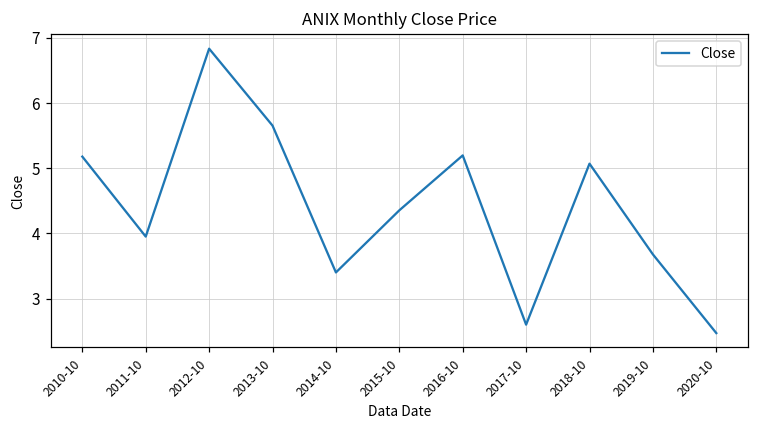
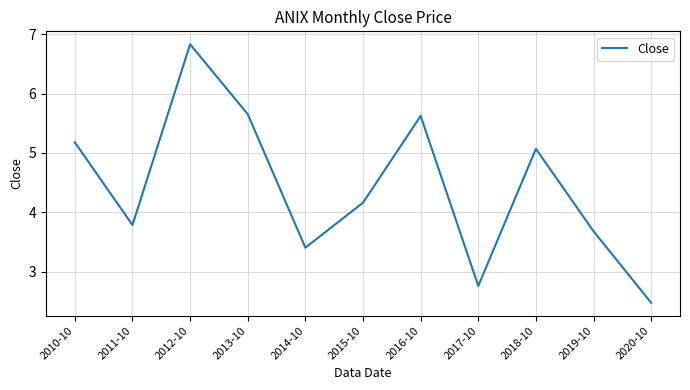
2011-10: 4.0 -> 3.8
2015-10: 4.4 -> 4.2
2016-10: 5.2 -> 5.6
2017-10: 2.6 -> 2.8
